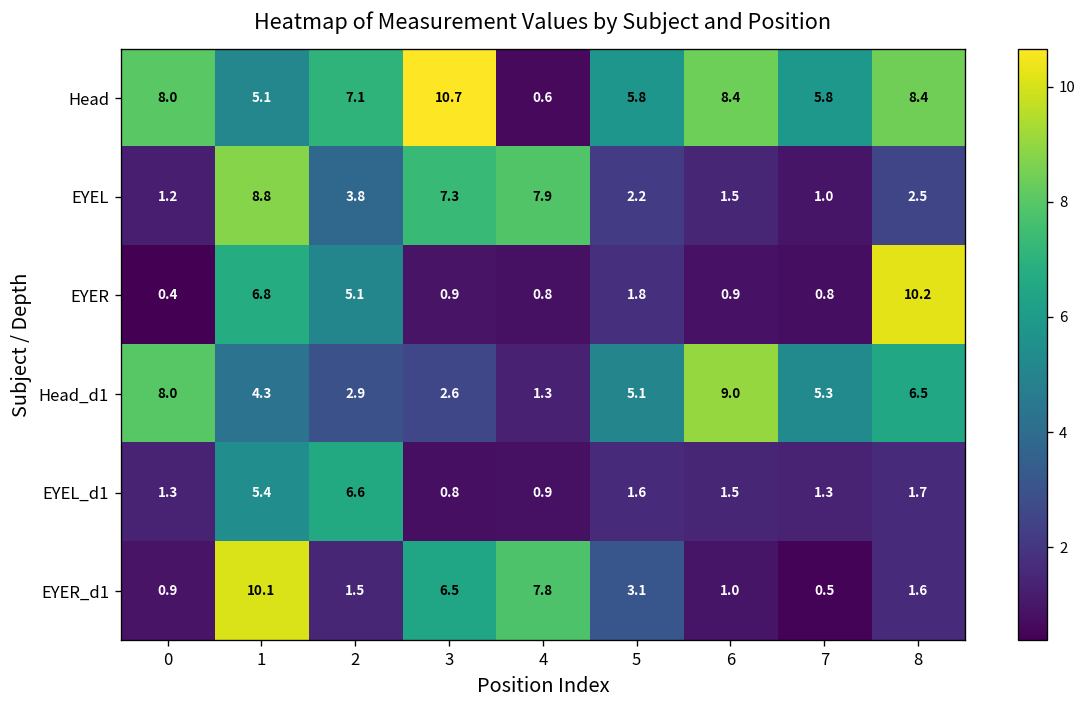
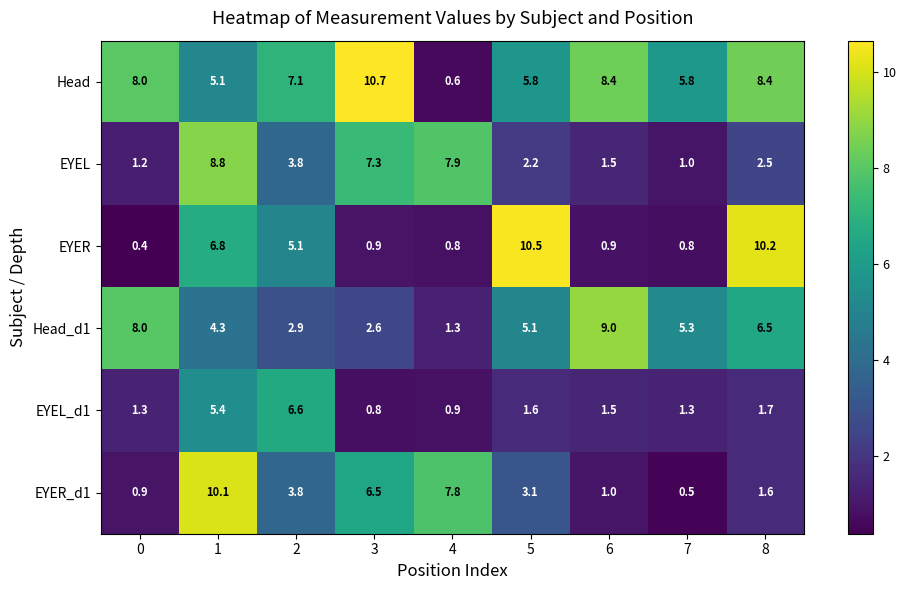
EYER, 5: 1.8 -> 10.5
EYER_d1, 2: 1.5 -> 3.8
